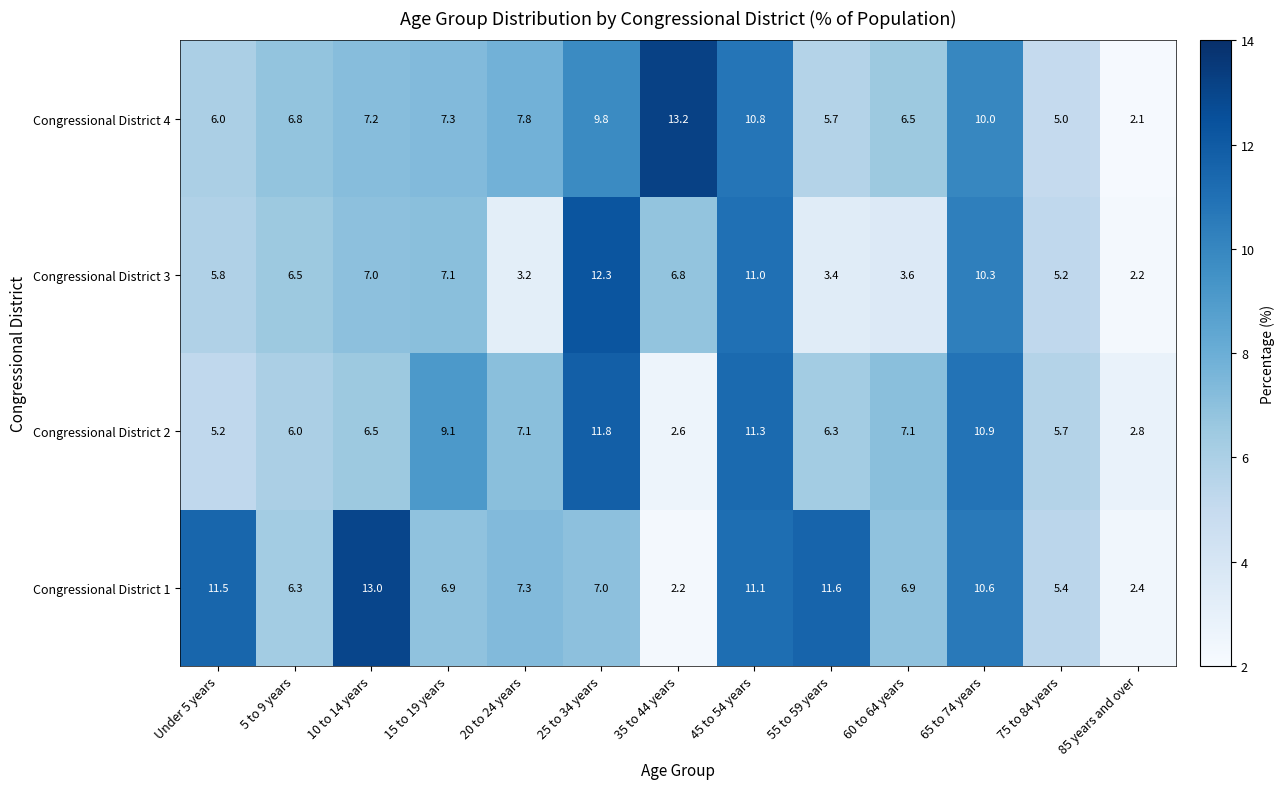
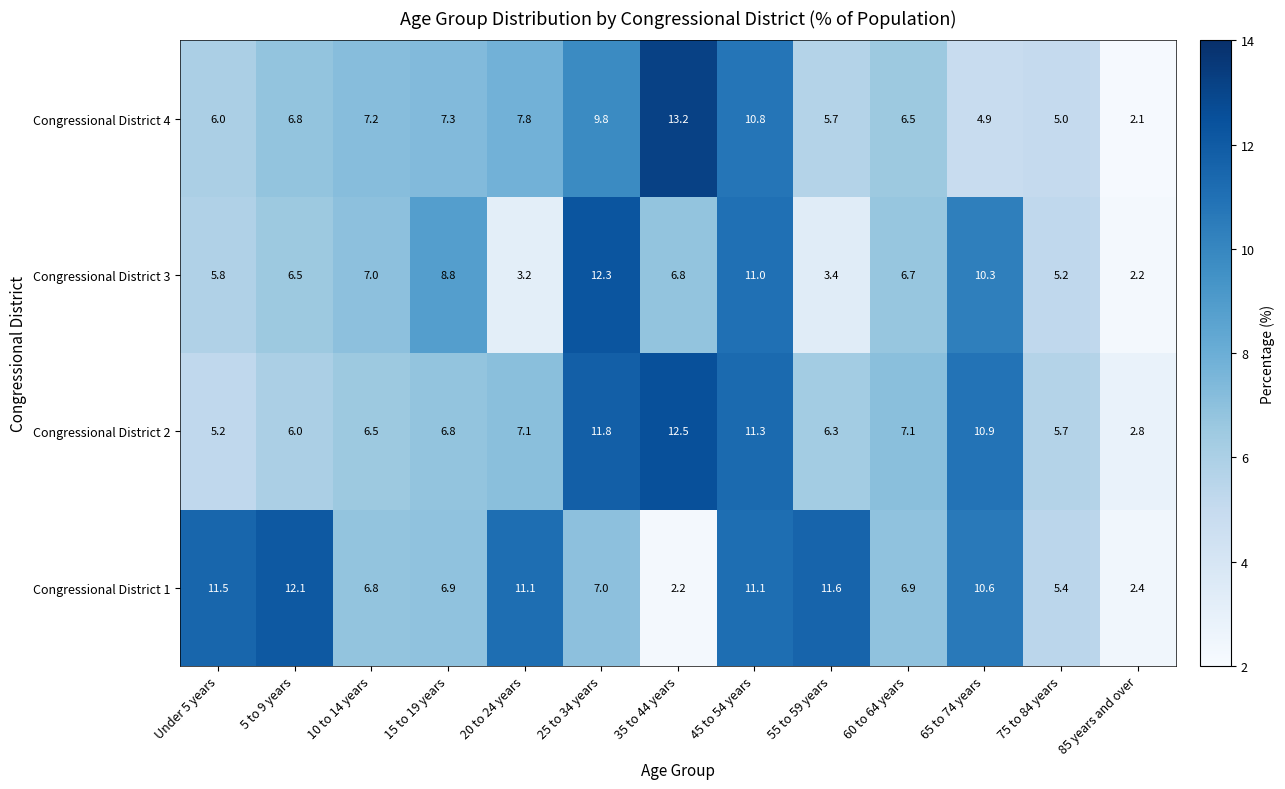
Congressional District 4, 65 to 74 years: 10.0 -> 4.9
Congressional District 3, 15 to 19 years: 7.1 -> 8.8
Congressional District 3, 60 to 64 years: 3.6 -> 6.7
Congressional District 2, 15 to 19 years: 9.1 -> 6.8
Congressional District 2, 35 to 44 years: 2.6 -> 12.5
Congressional District 1, 5 to 9 years: 6.3 -> 12.1
Congressional District 1, 10 to 14 years: 13.0 -> 6.8
Congressional District 1, 20 to 24 years: 7.3 -> 11.1
